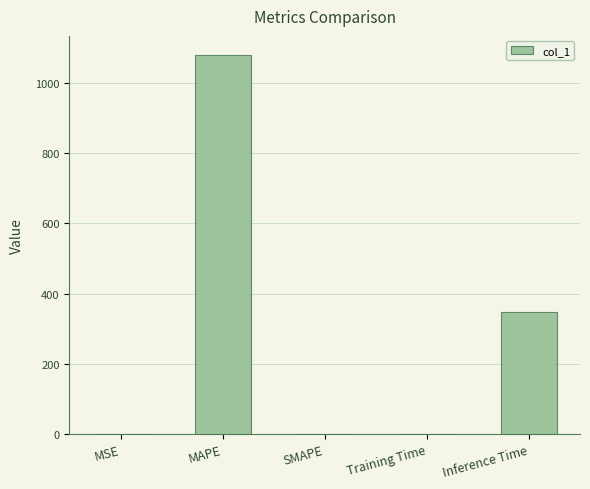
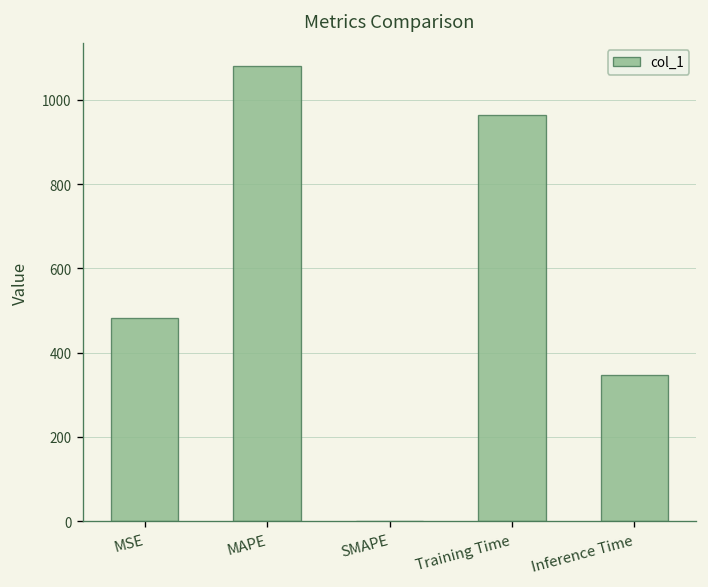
MSE: 0 -> 480
Training Time: 0 -> 960
